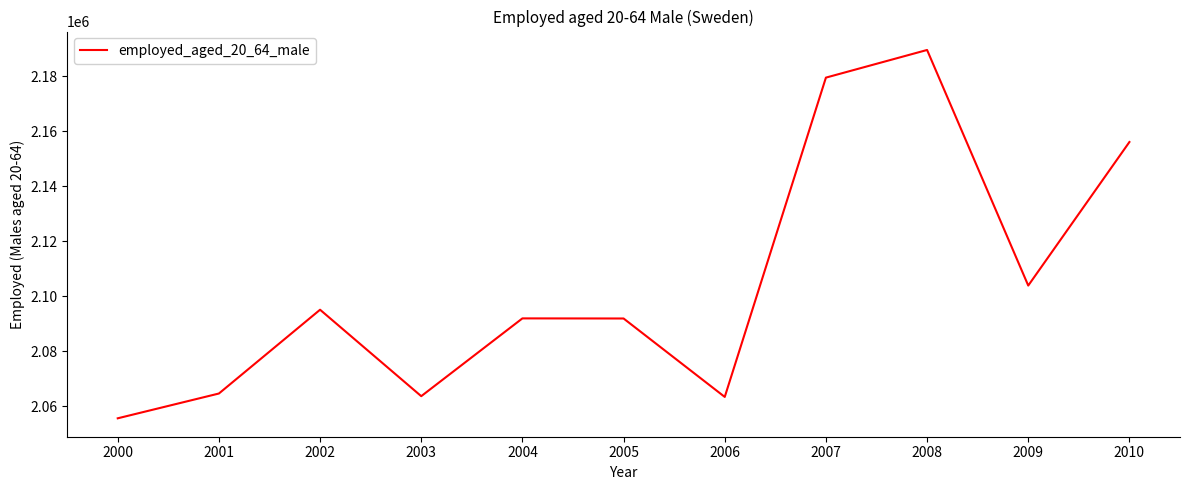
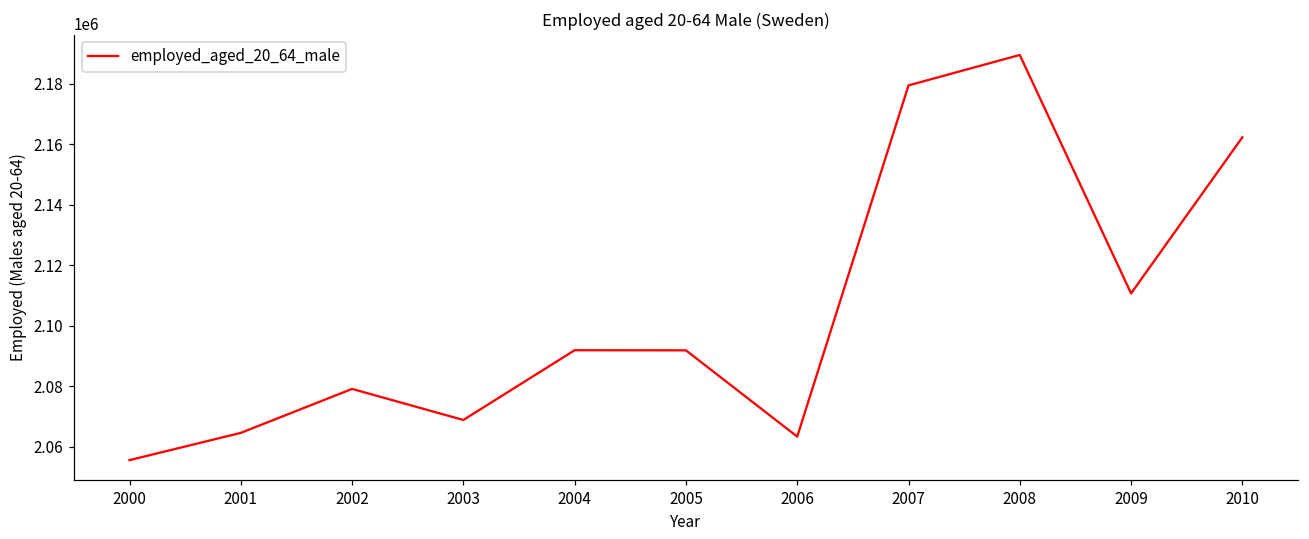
2002: 2095000 -> 2079000
2003: 2064000 -> 2069000
2009: 2104000 -> 2111000
2010: 2156000 -> 2162000
